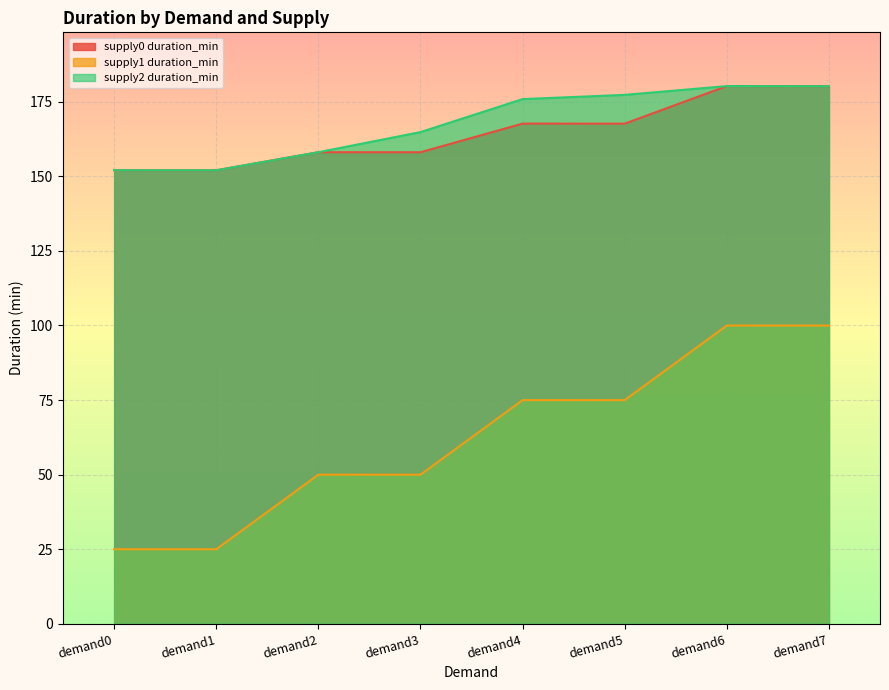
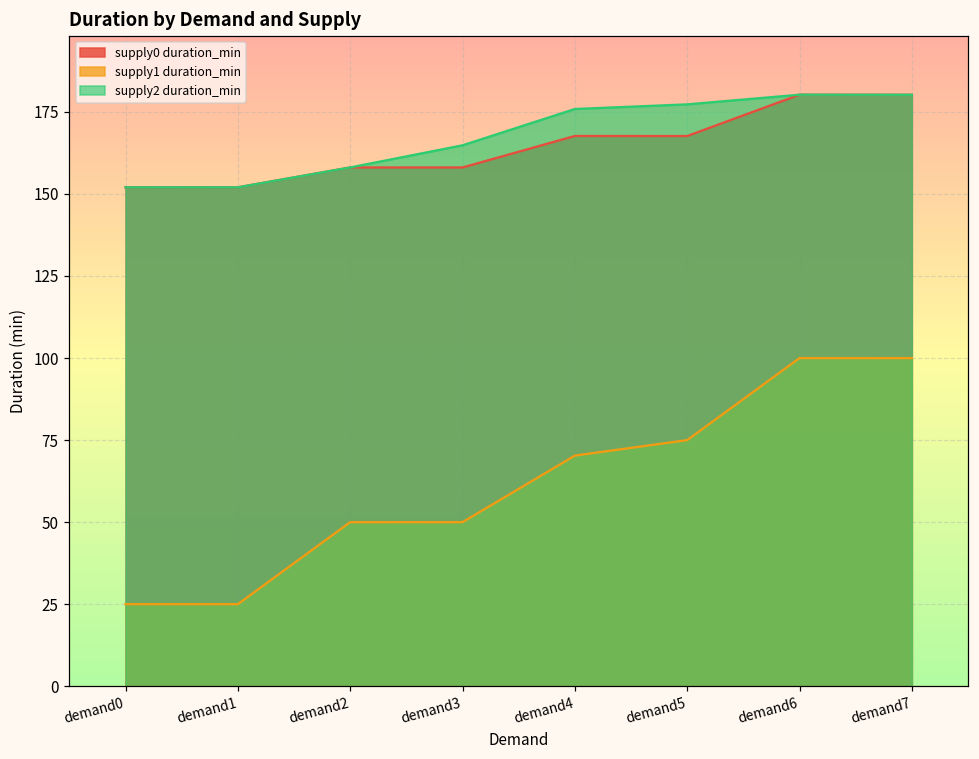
supply1 duration_min, demand4: 75 -> 70
